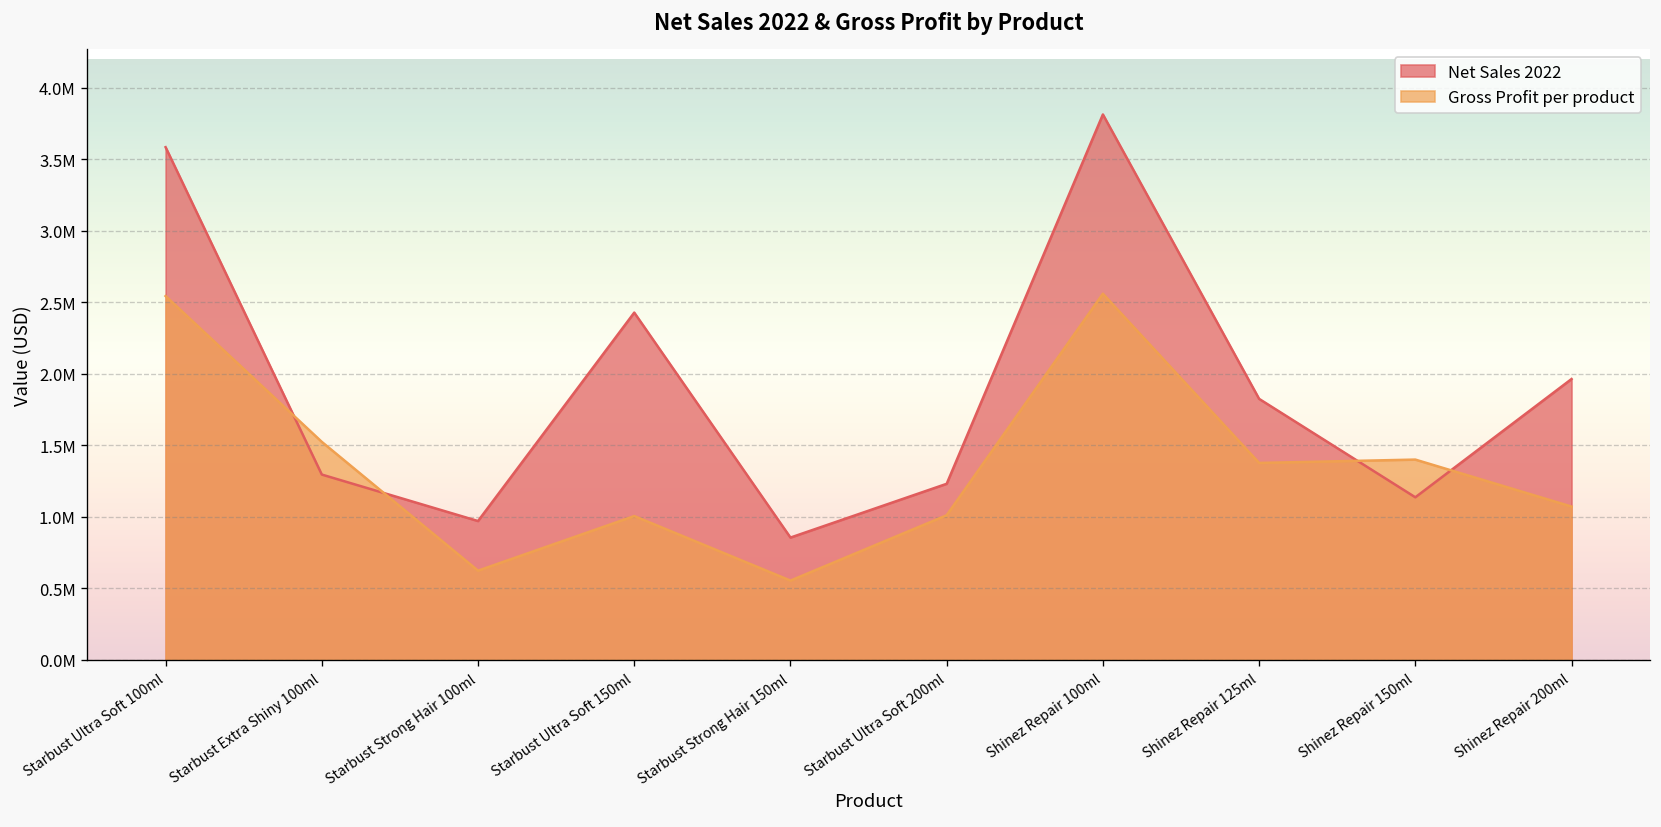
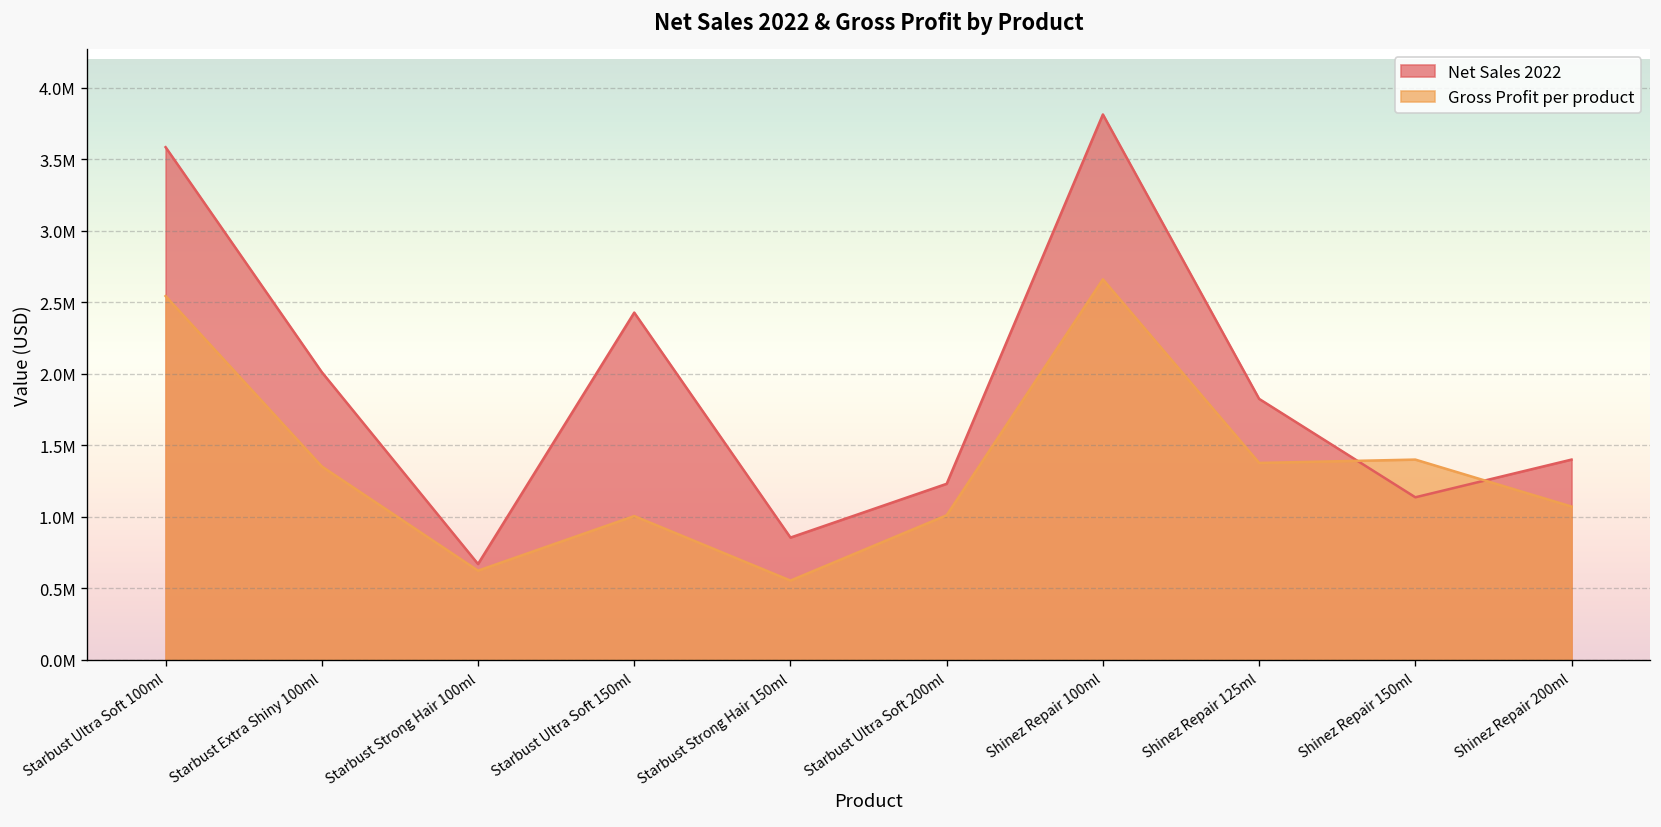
Net Sales 2022, Starbust Extra Shiny 100ml: 1300000 -> 2010000
Gross Profit per product, Starbust Extra Shiny 100ml: 1520000 -> 1350000
Net Sales 2022, Starbust Strong Hair 100ml: 970000 -> 670000
Gross Profit per product, Shinez Repair 100ml: 2560000 -> 2660000
Net Sales 2022, Shinez Repair 200ml: 1960000 -> 1400000
